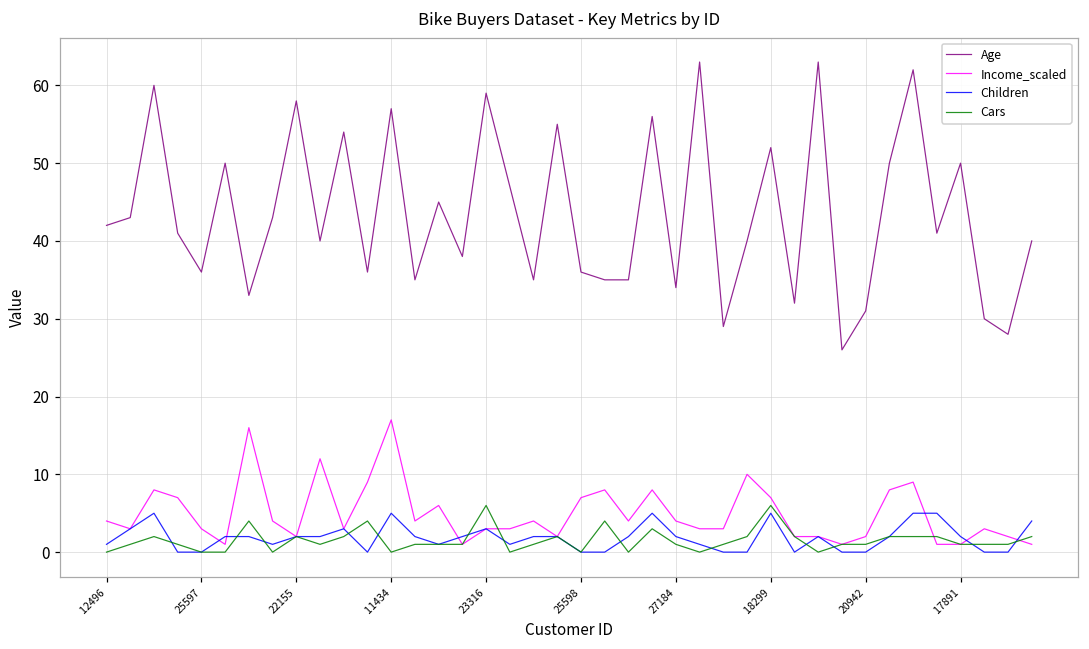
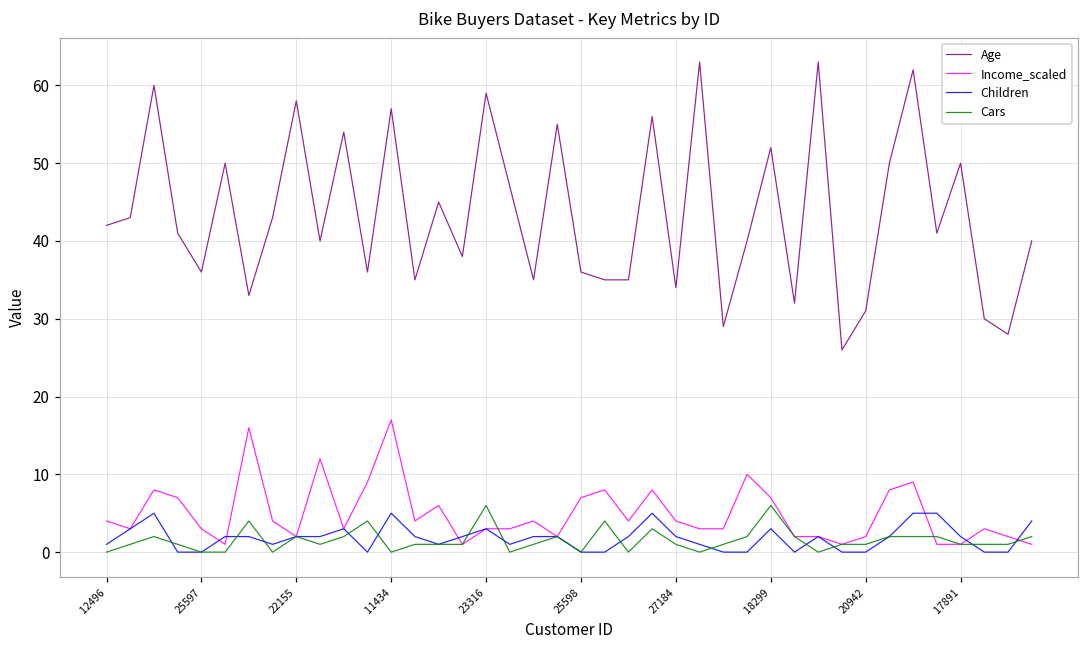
Children, 18299: 5 -> 3
